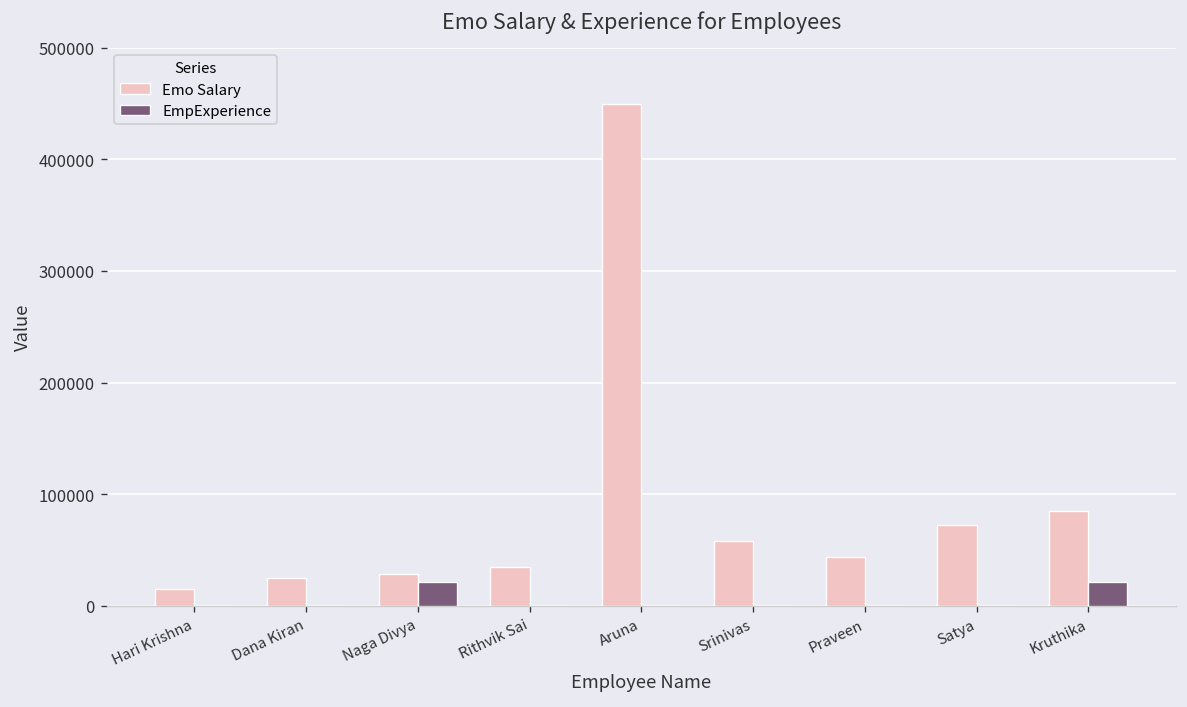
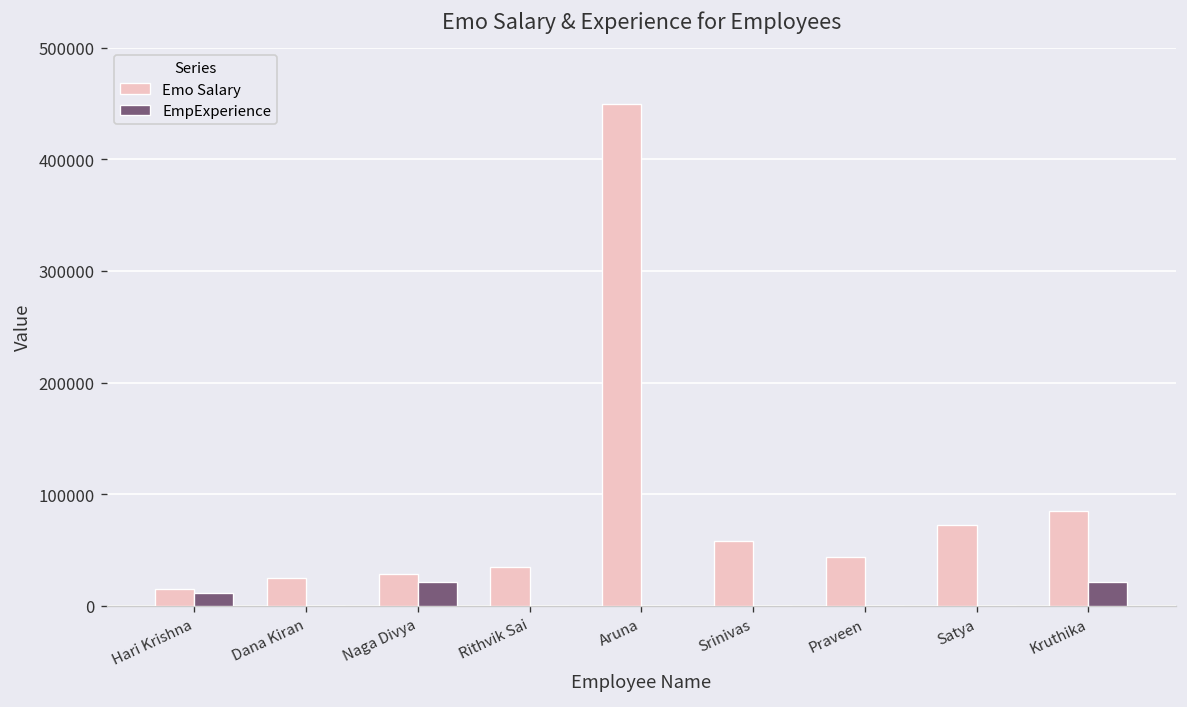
EmpExperience, Hari Krishna: 0 -> 10000
